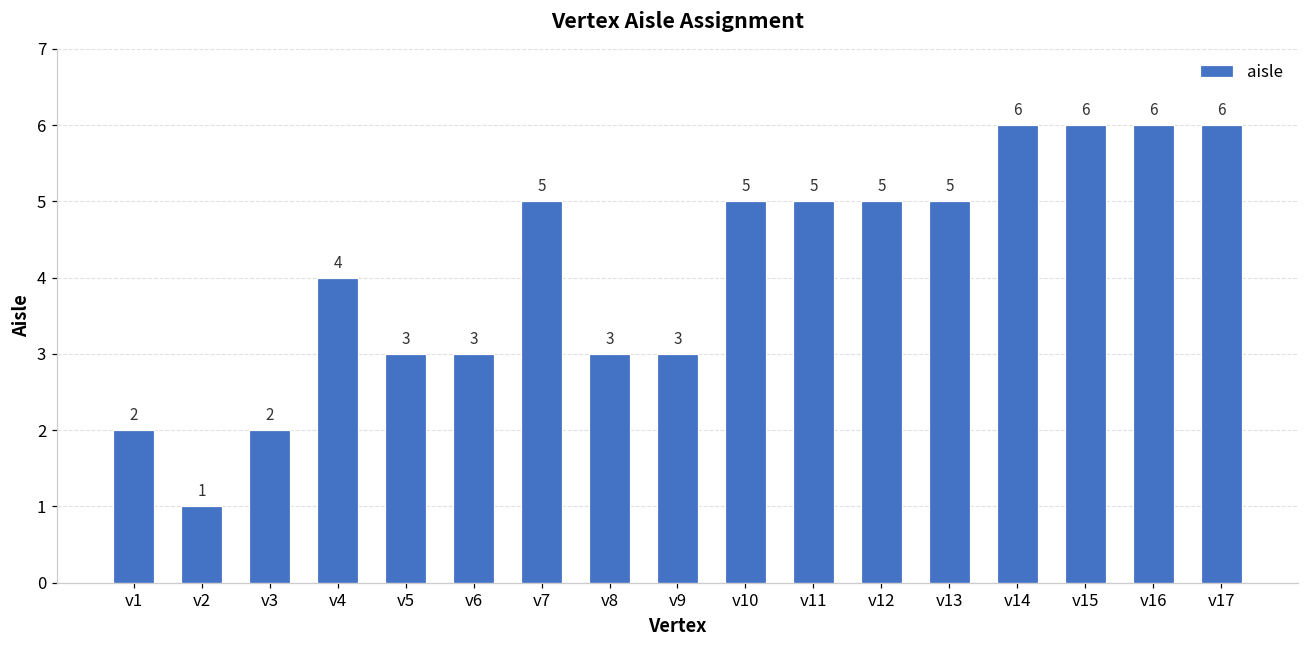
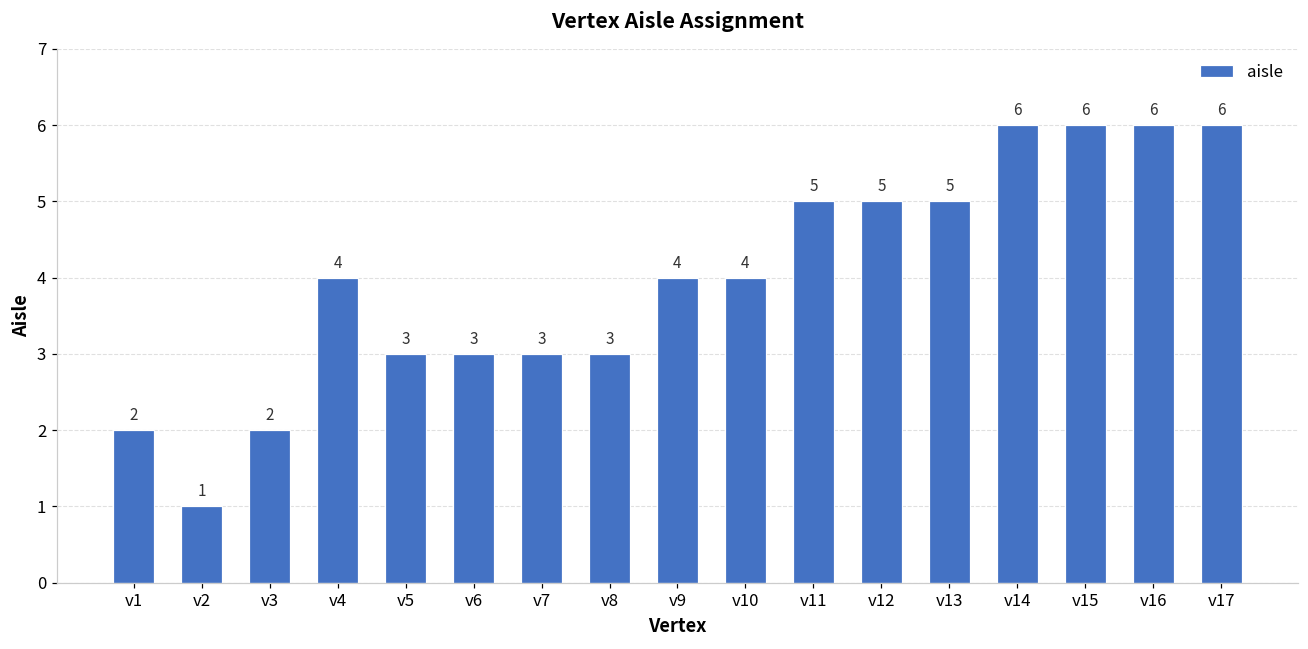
v7: 5 -> 3
v9: 3 -> 4
v10: 5 -> 4
